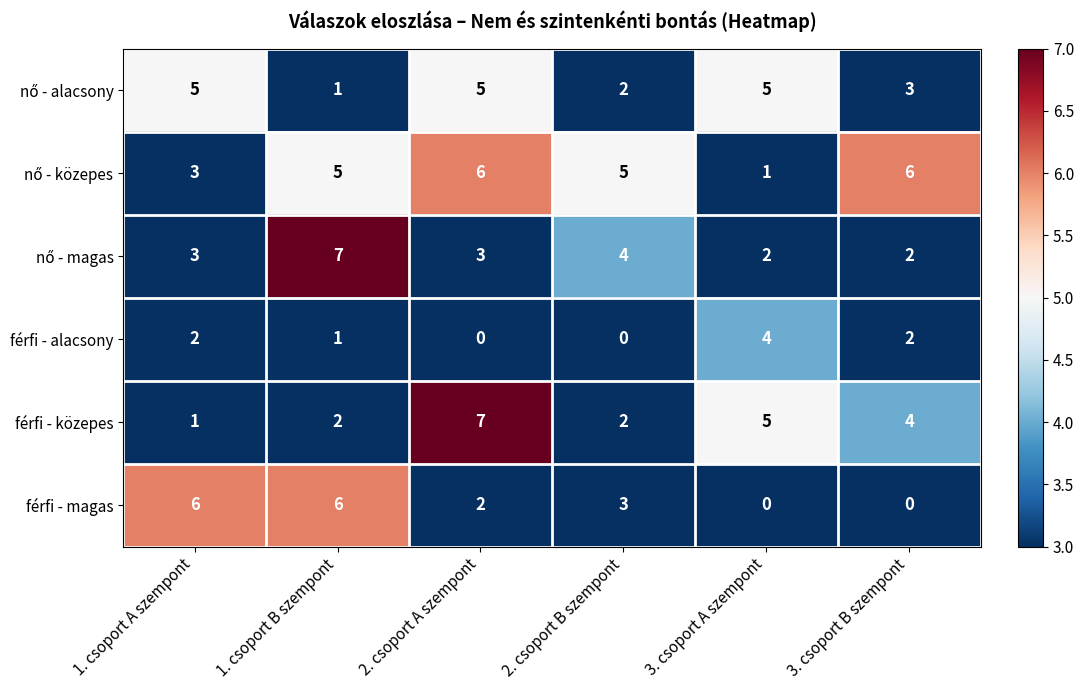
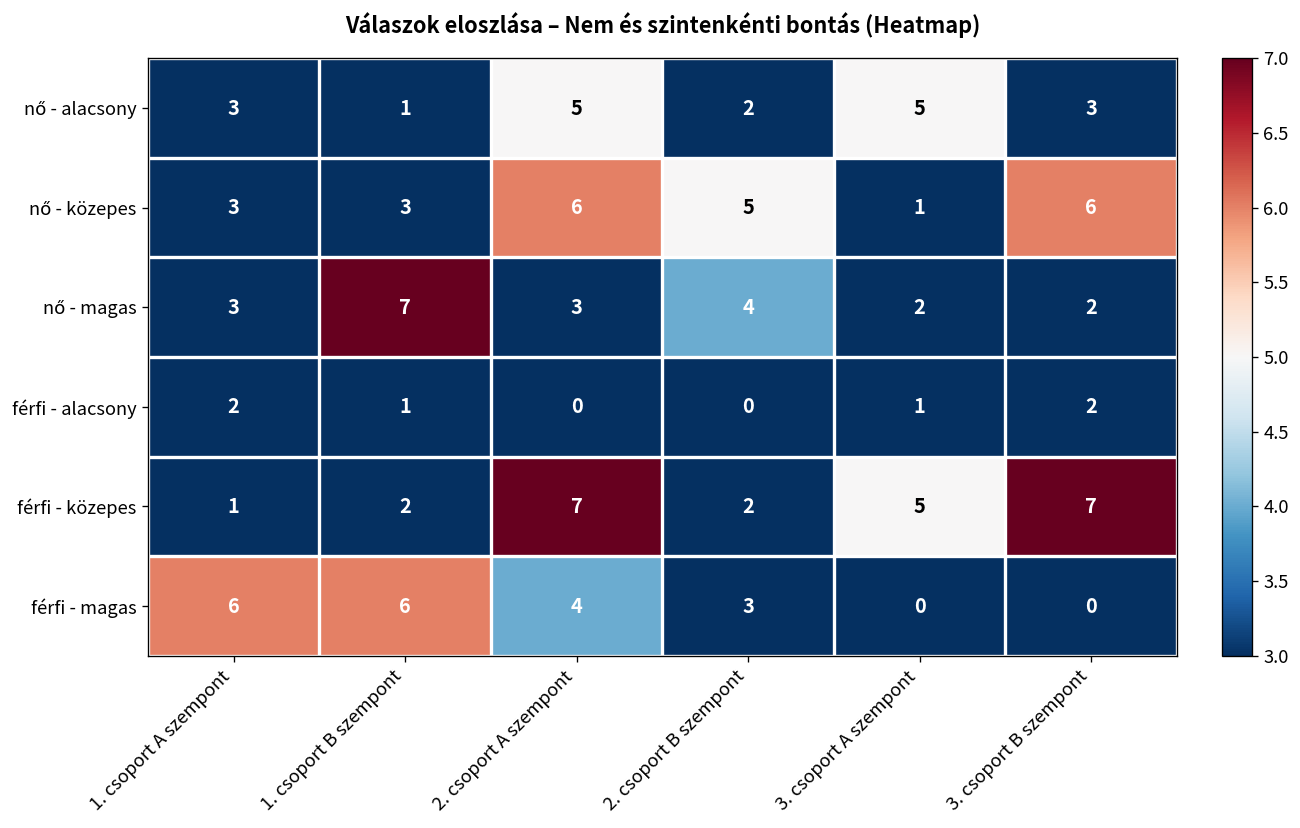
nő - alacsony, 1. csoport A szempont: 5 -> 3
nő - közepes, 1. csoport B szempont: 5 -> 3
férfi - alacsony, 3. csoport A szempont: 4 -> 1
férfi - közepes, 3. csoport B szempont: 4 -> 7
férfi - magas, 2. csoport A szempont: 2 -> 4
